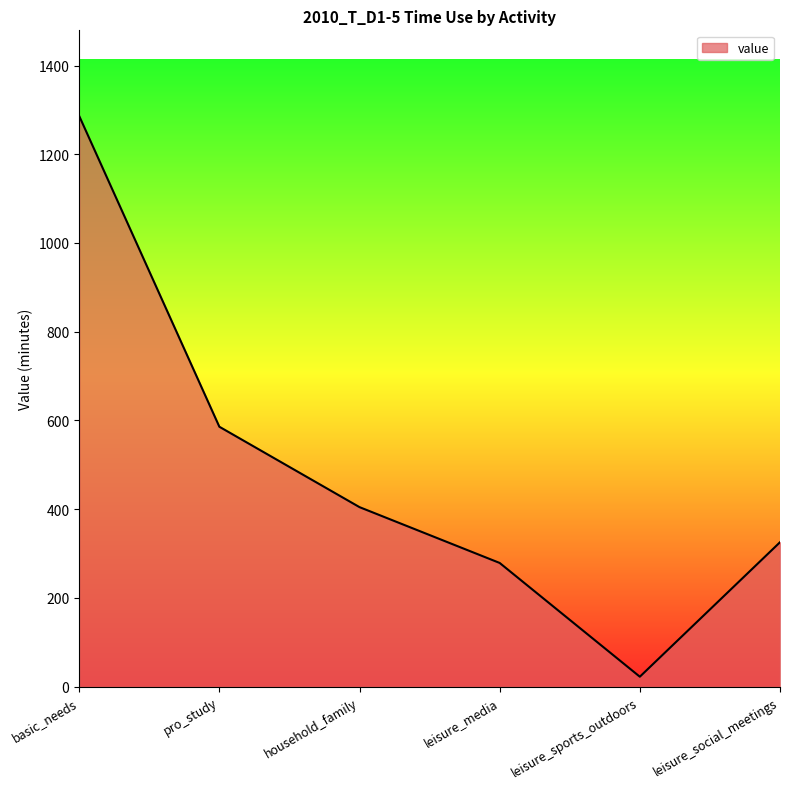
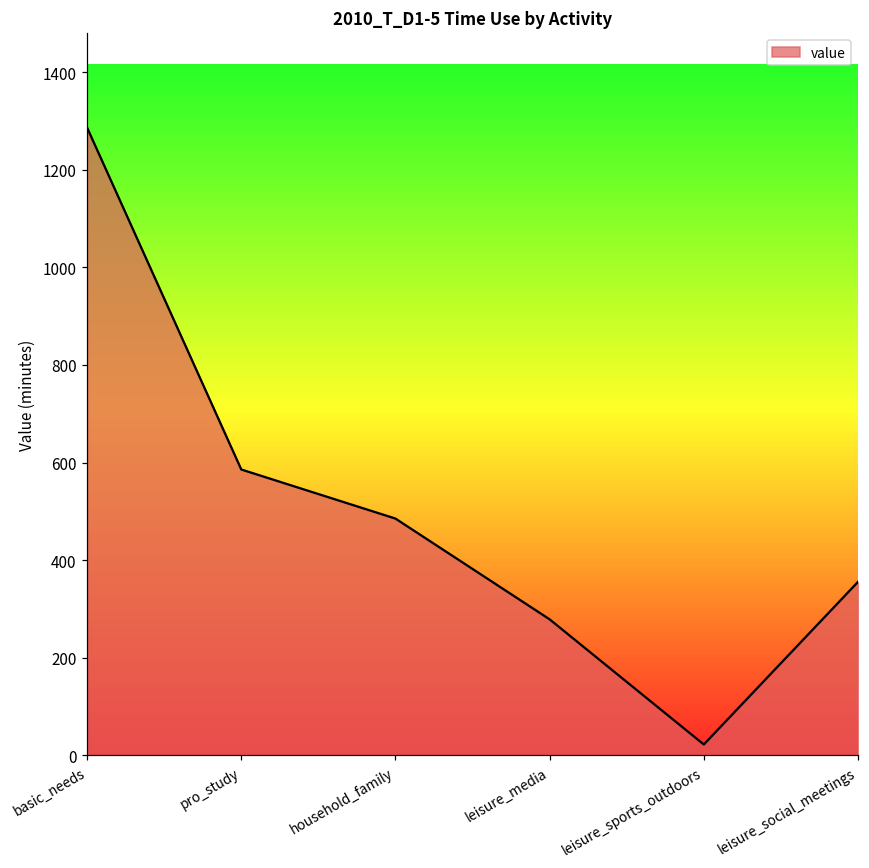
household_family: 400 -> 490
leisure_social_meetings: 330 -> 360
